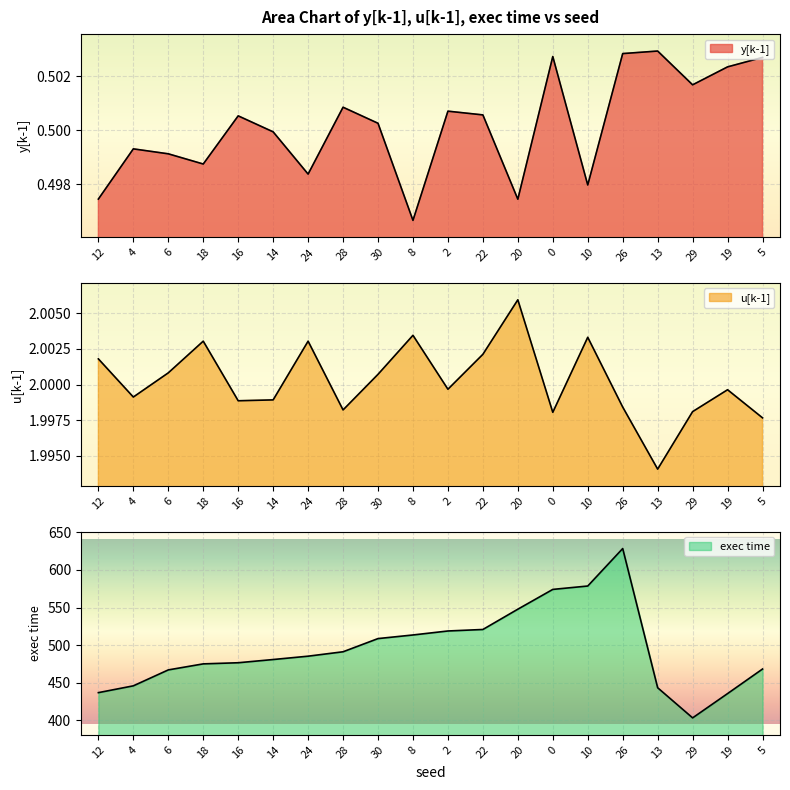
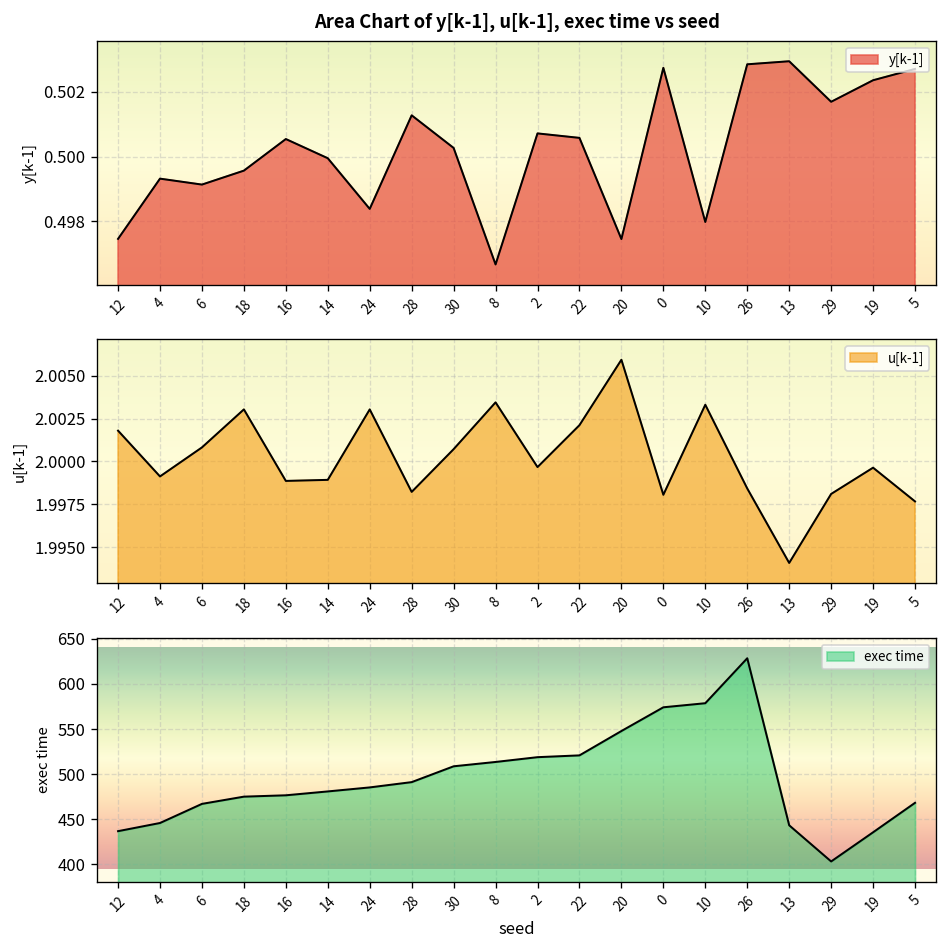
Area Chart of y[k-1], u[k-1], exec time vs seed, 18: 0.4988 -> 0.4996
Area Chart of y[k-1], u[k-1], exec time vs seed, 28: 0.5009 -> 0.5013
